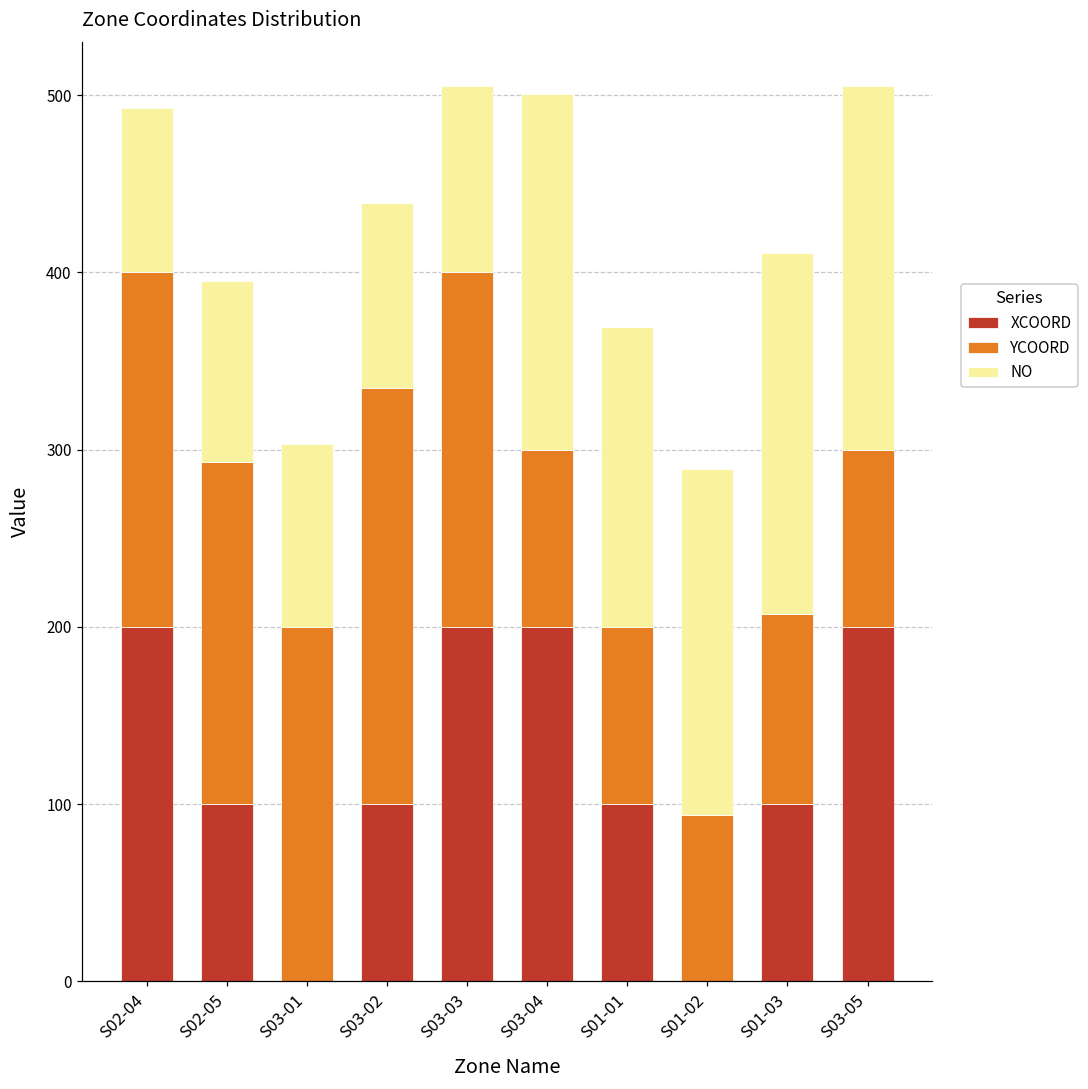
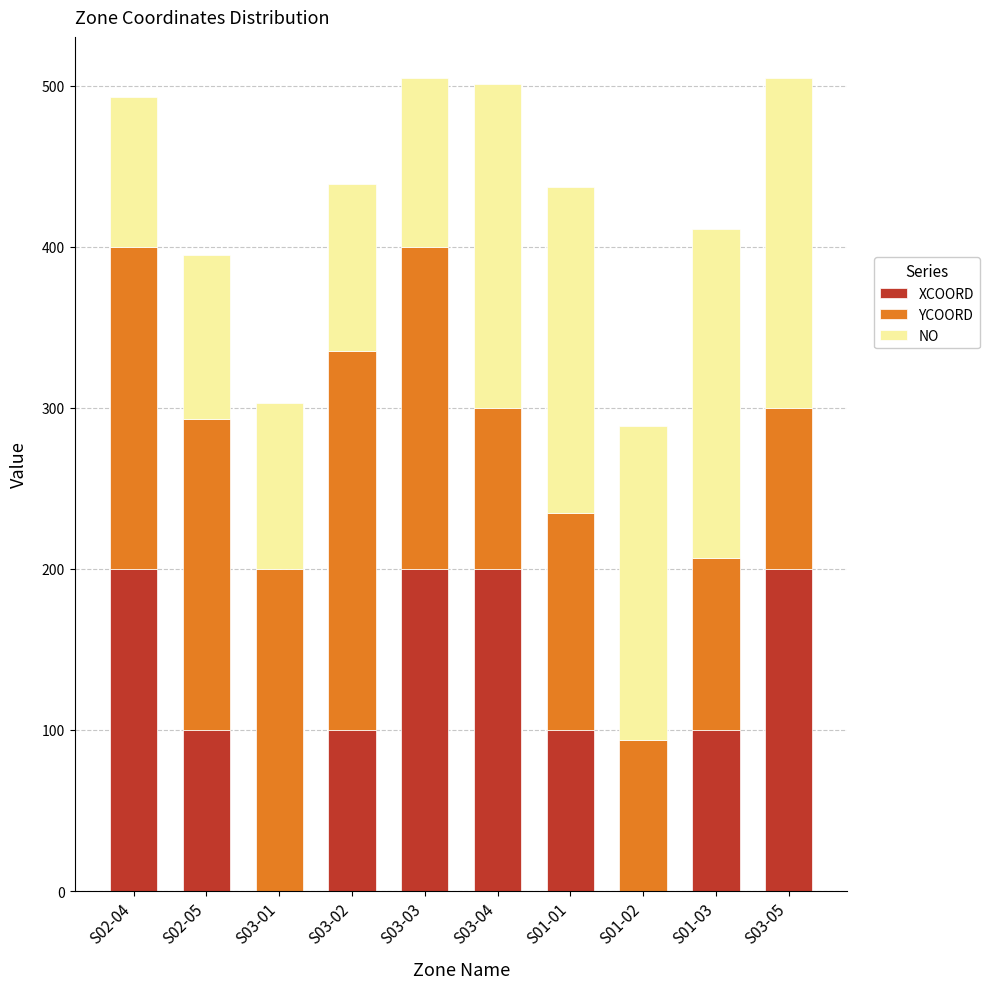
YCOORD, S01-01: 100 -> 135
NO, S01-01: 169 -> 202
